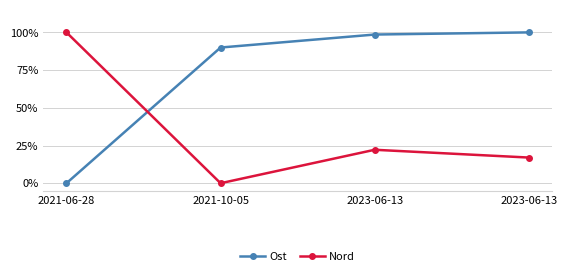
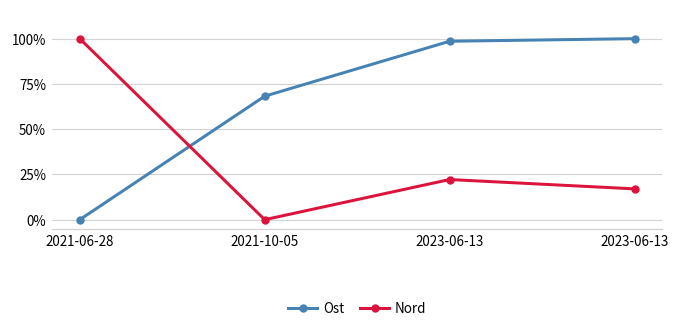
Ost, 2021-10-05: 90% -> 68%
